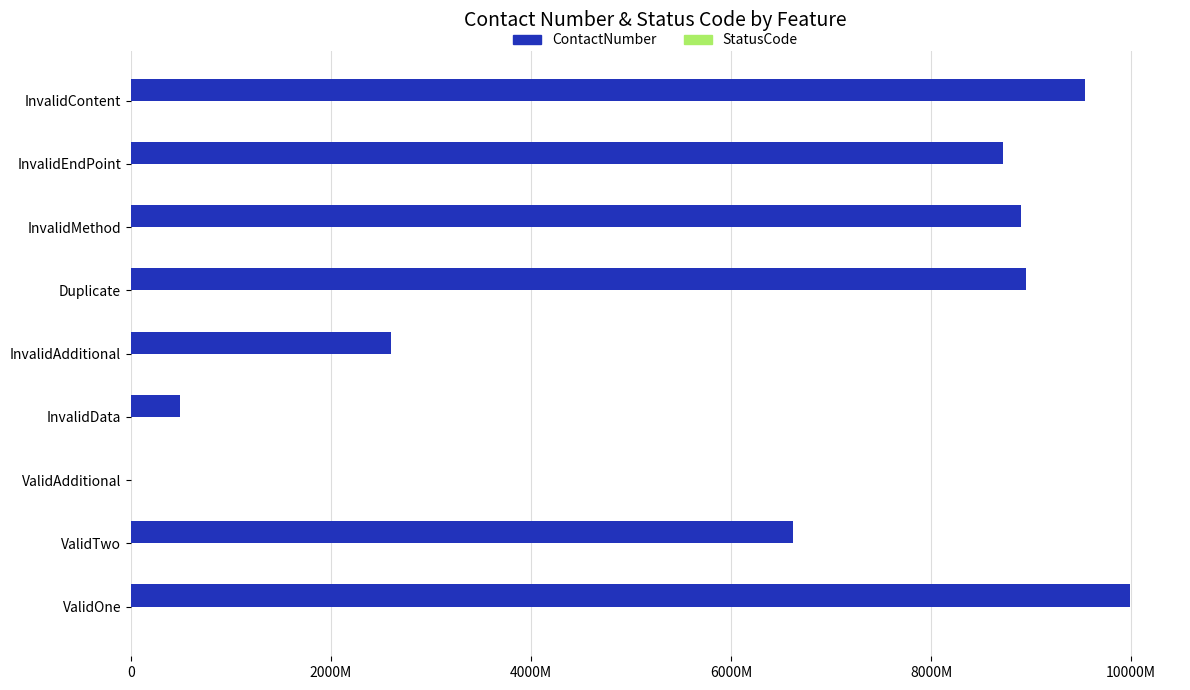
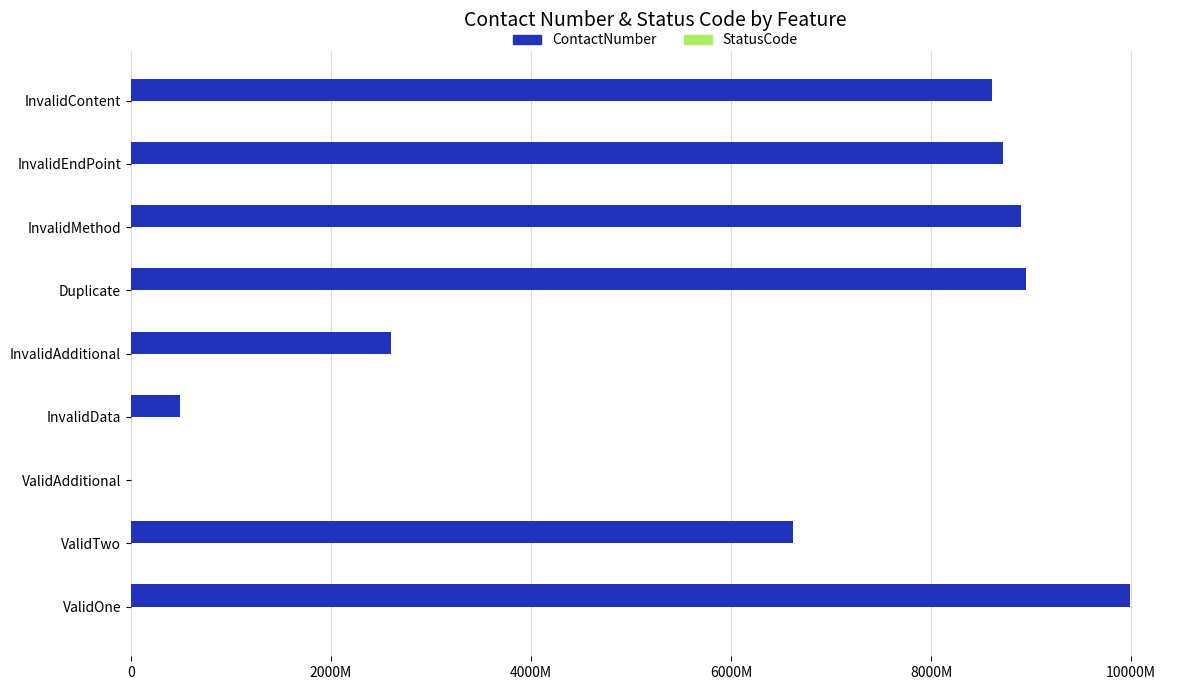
ContactNumber, InvalidContent: 9540000000 -> 8610000000
